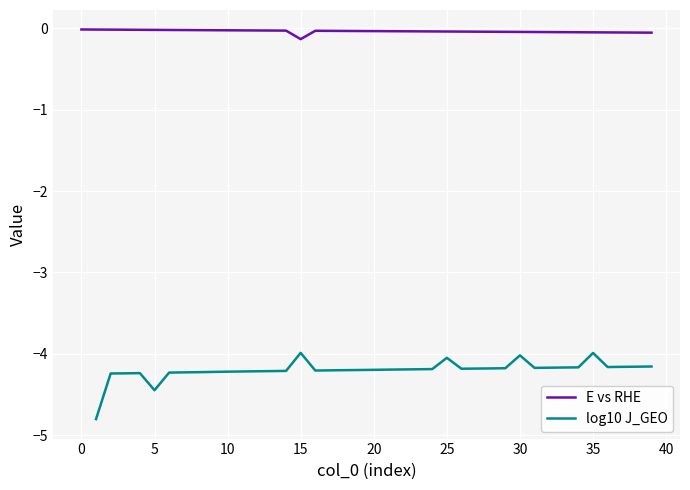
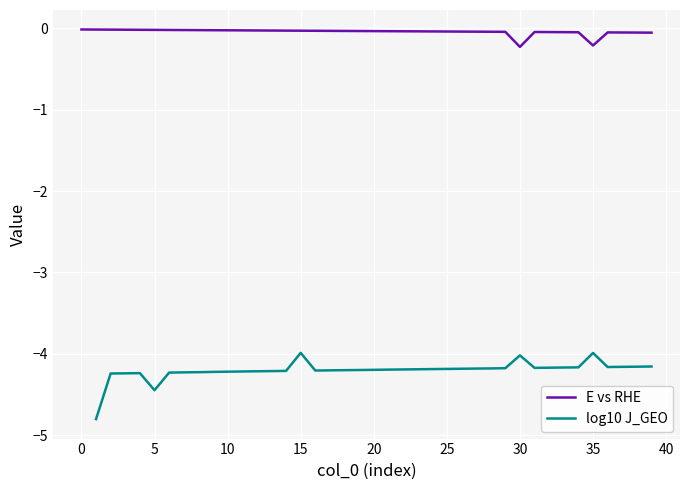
E vs RHE, 15: -0.1 -> 0.0
log10 J_GEO, 25: -4.0 -> -4.2
E vs RHE, 30: 0.0 -> -0.2
E vs RHE, 35: -0.1 -> -0.2
